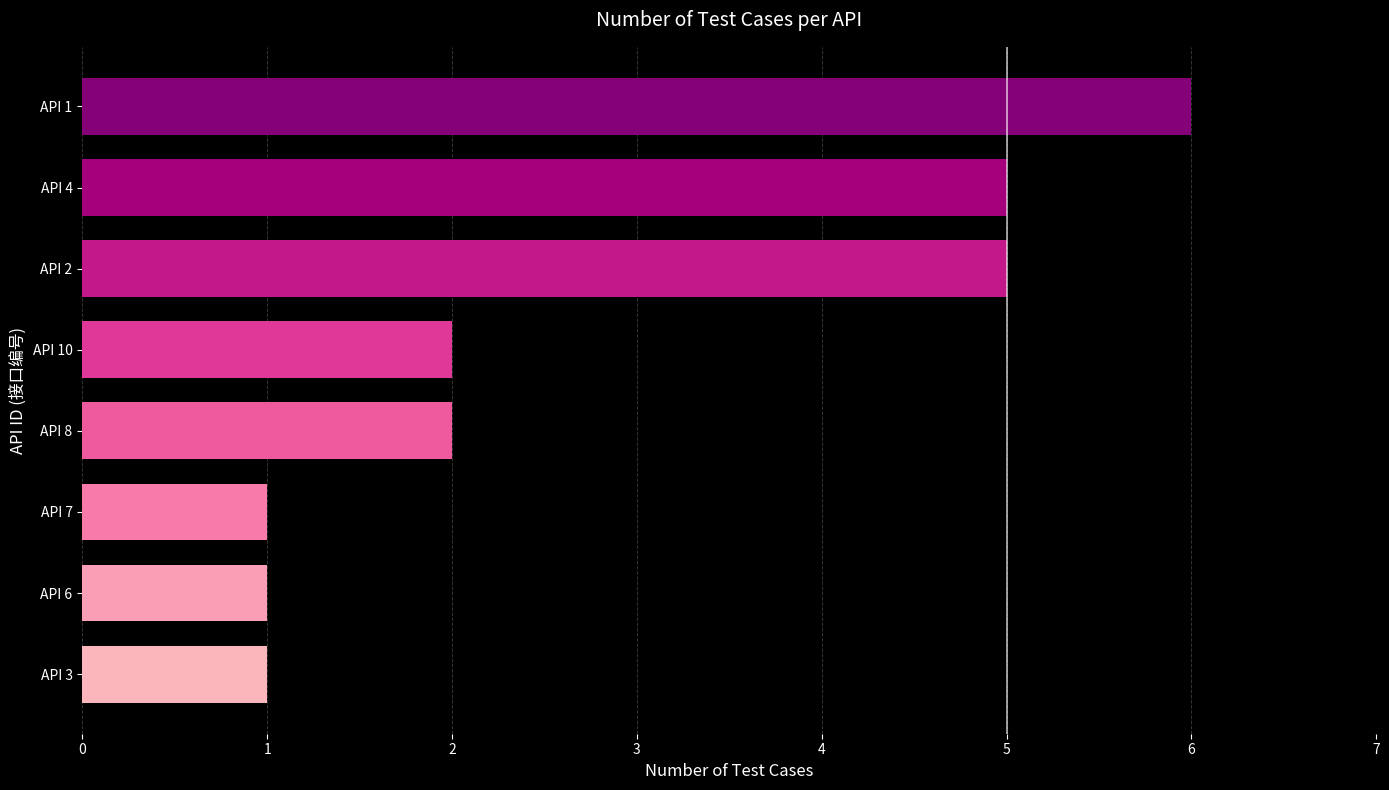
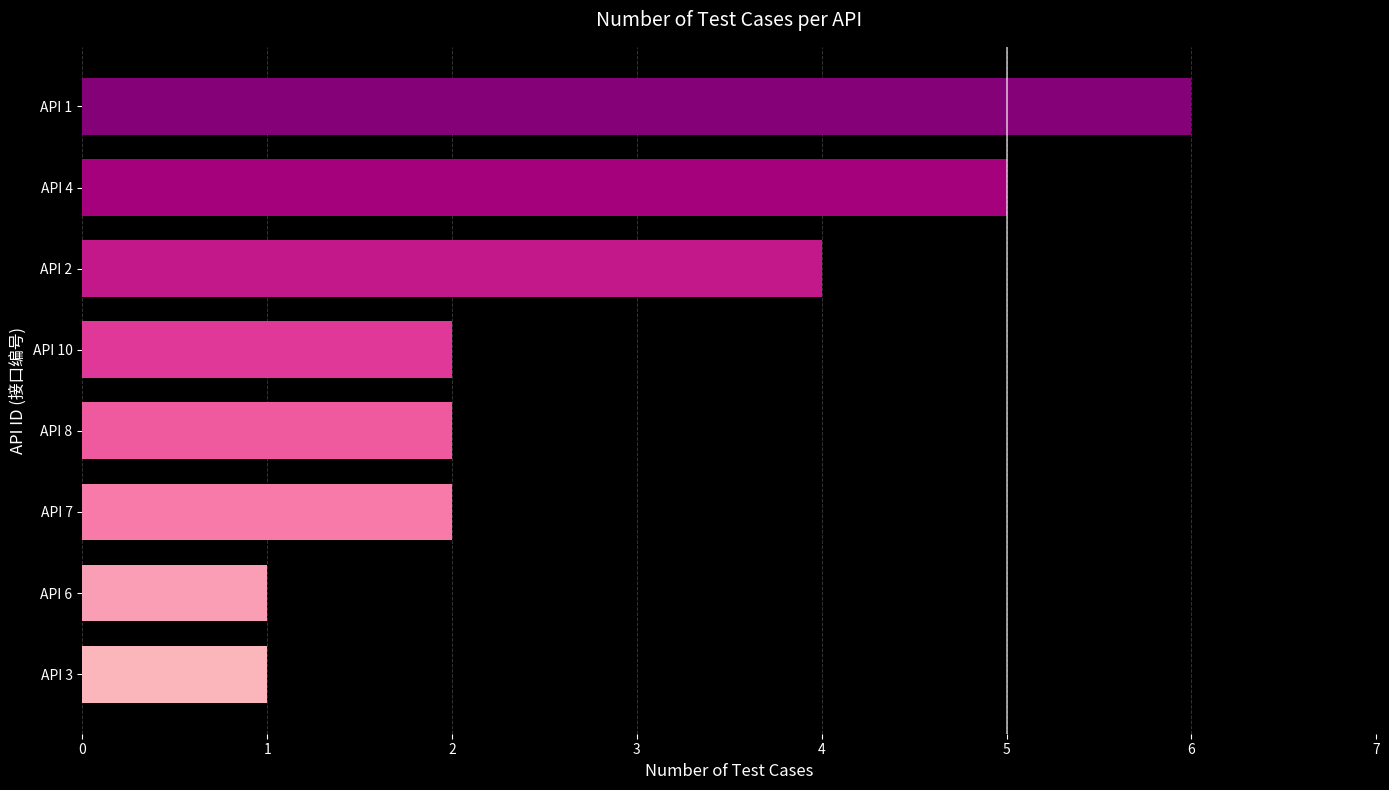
API 2: 5 -> 4
API 7: 1 -> 2
